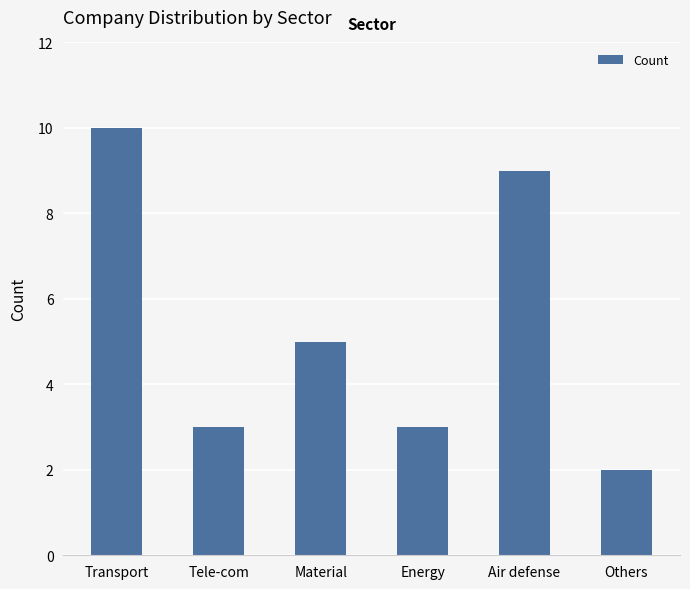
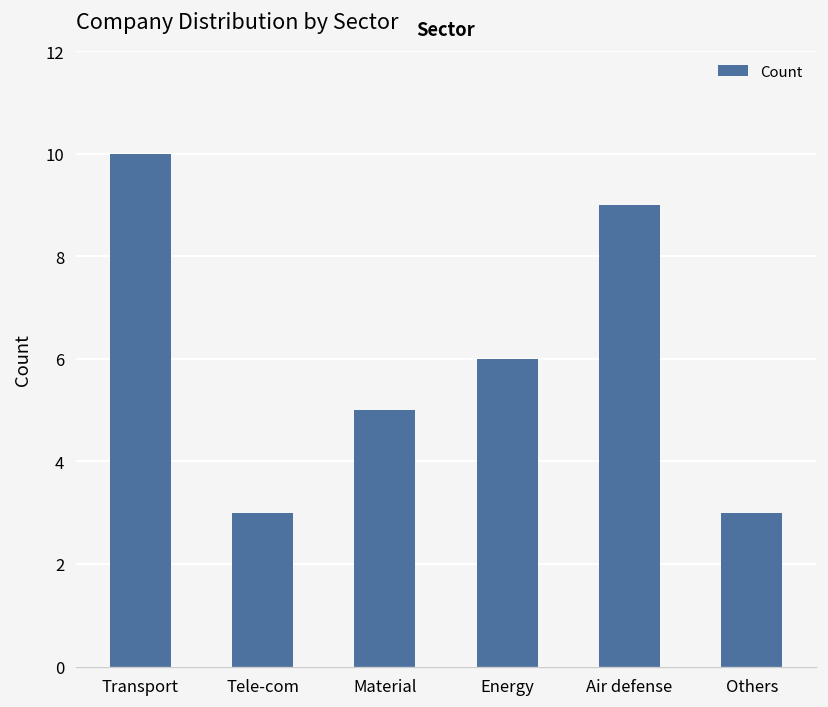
Energy: 3 -> 6
Others: 2 -> 3
